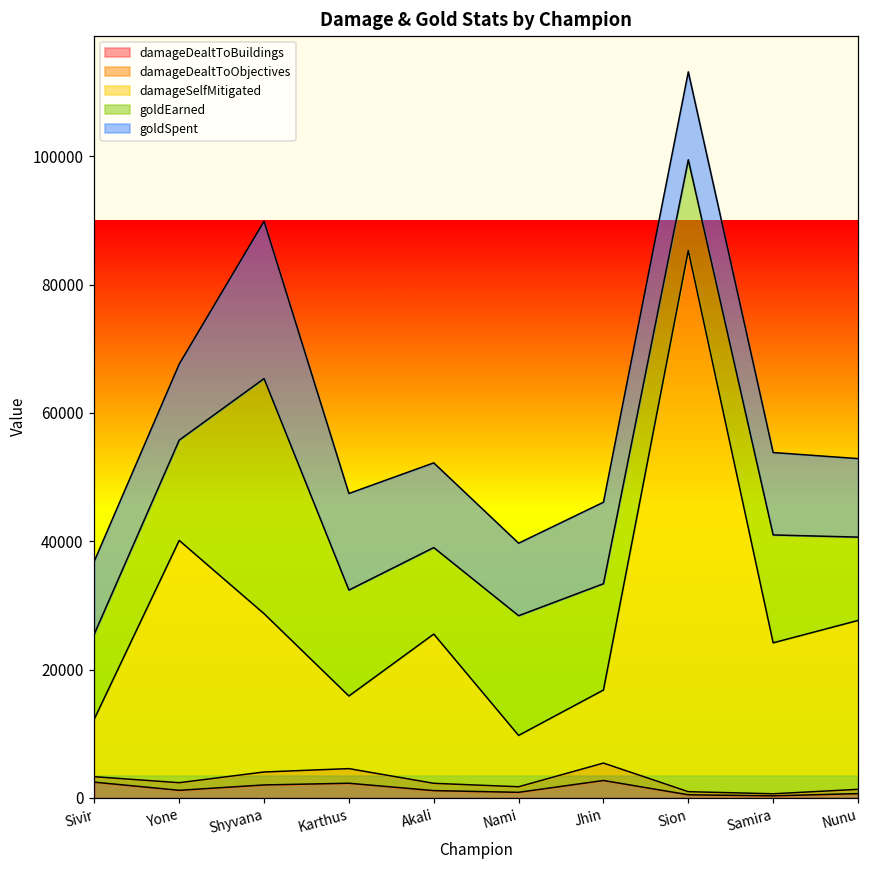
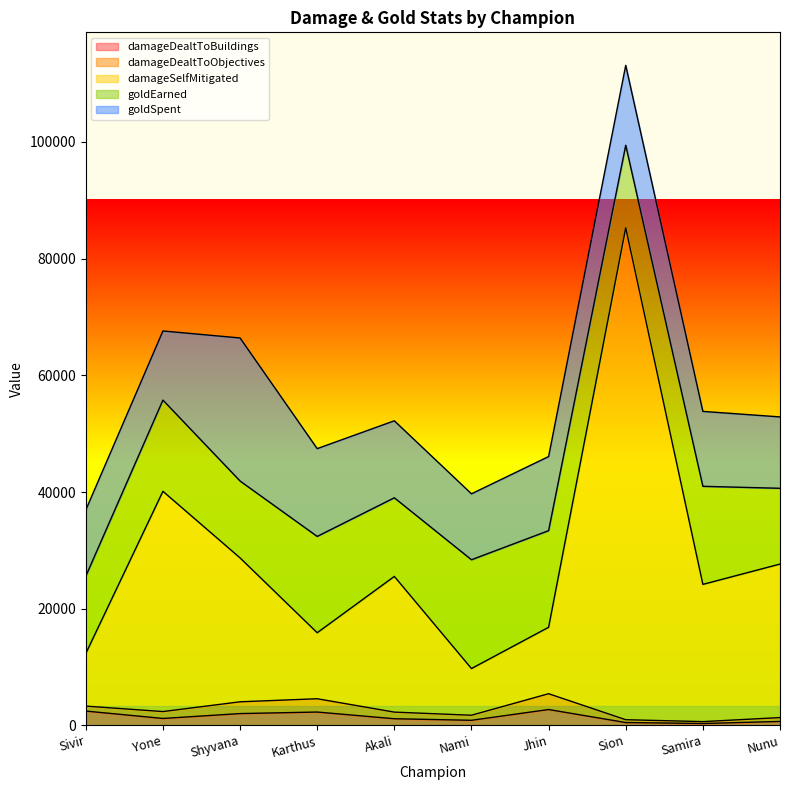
goldEarned, Shyvana: 37000 -> 13000
